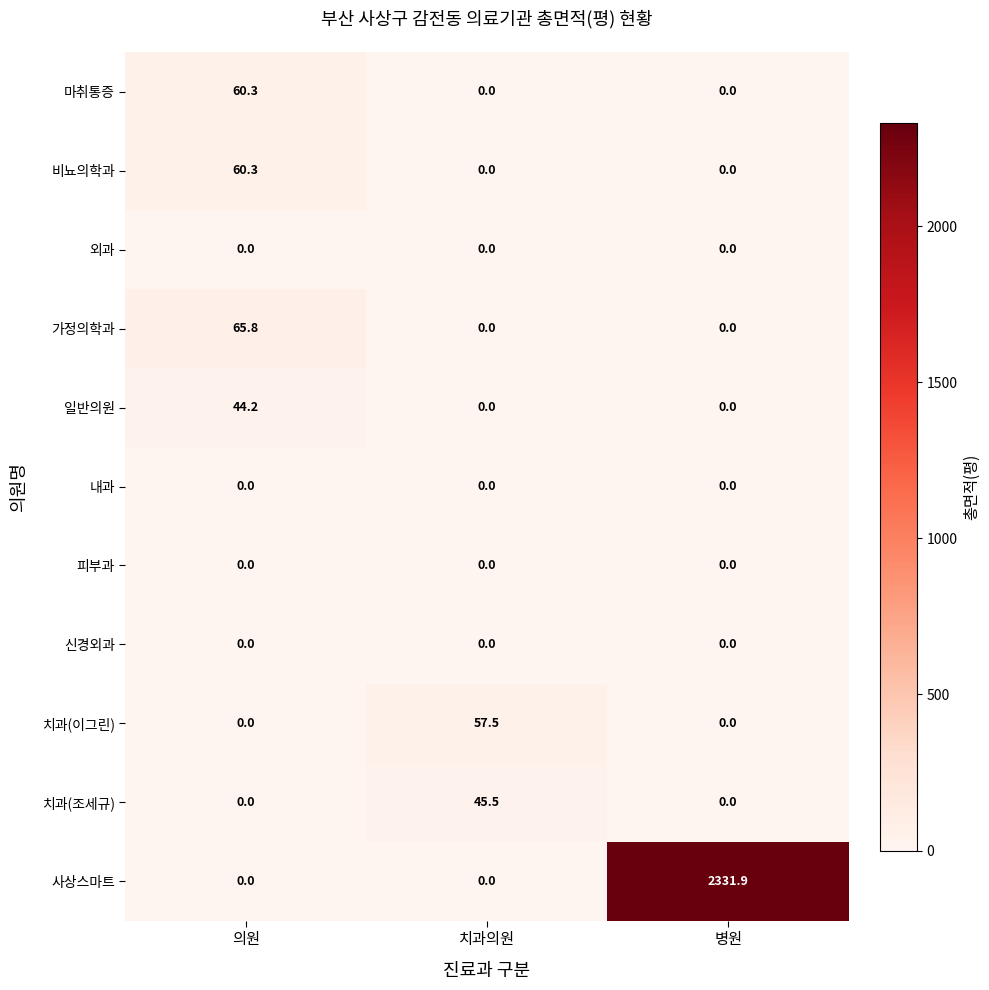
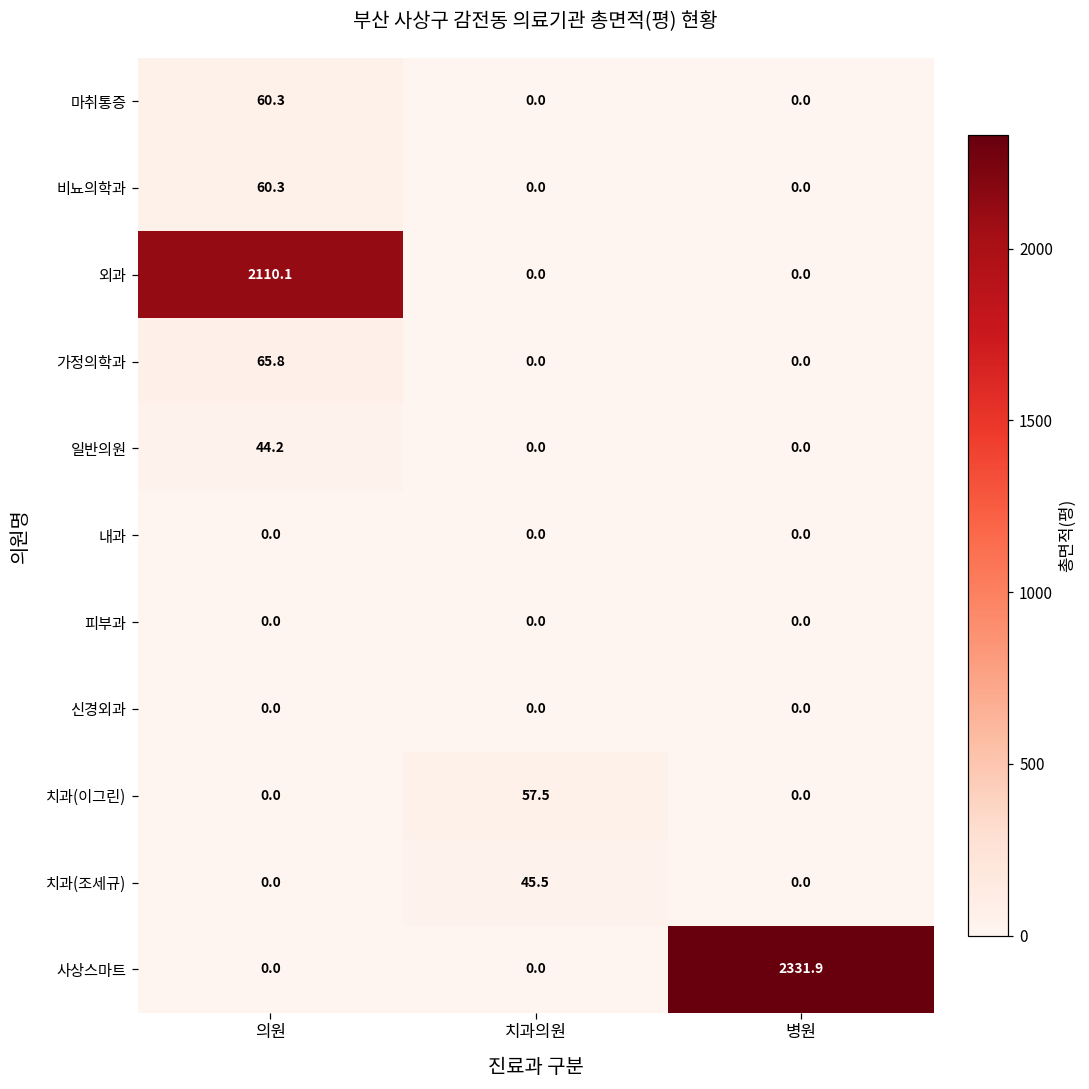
외과, 의원: 0.0 -> 2110.1
